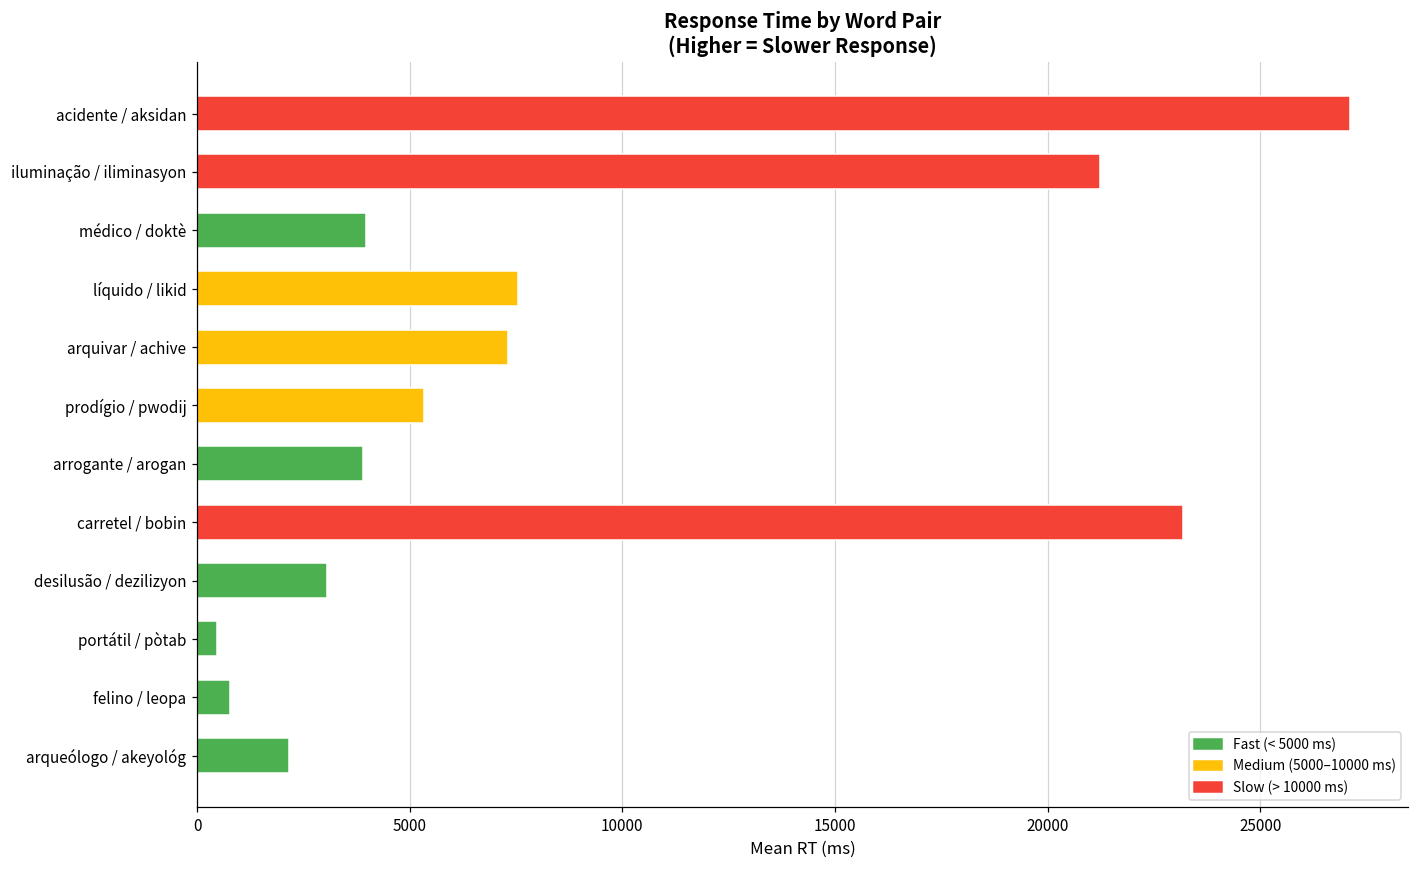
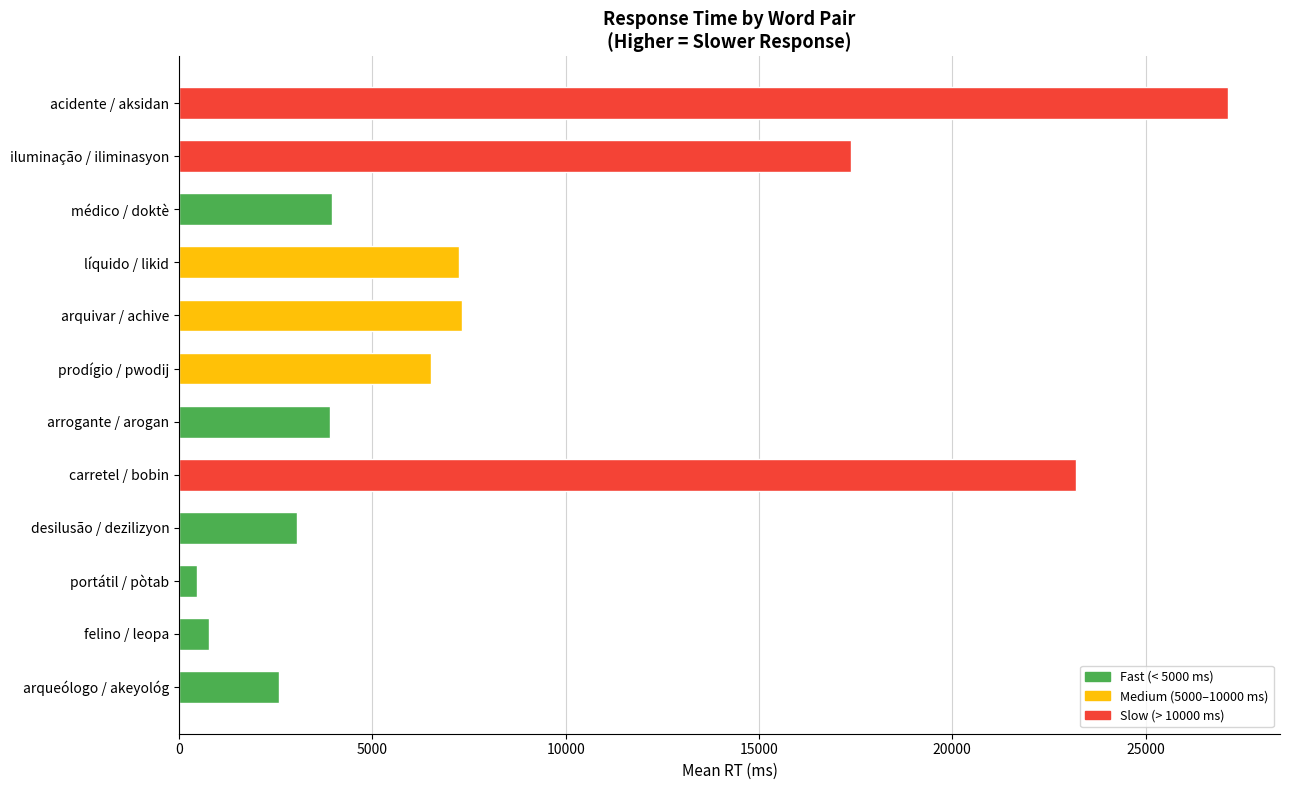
iluminação / iliminasyon: 21200 -> 17400
líquido / likid: 7500 -> 7300
prodígio / pwodij: 5300 -> 6500
arqueólogo / akeyológ: 2200 -> 2600
